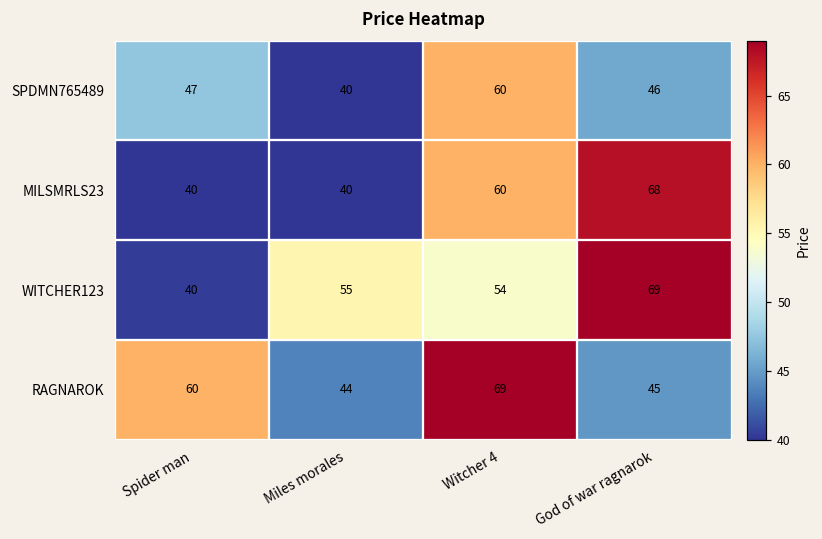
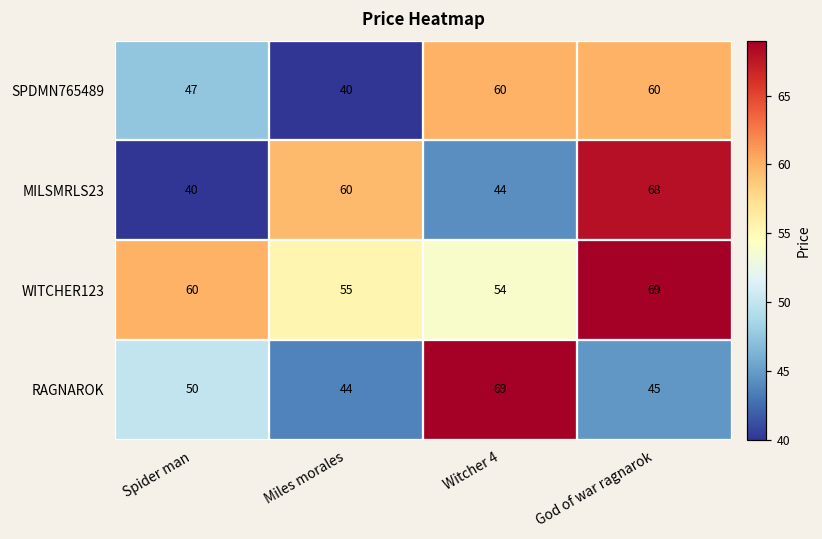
SPDMN765489, God of war ragnarok: 46 -> 60
MILSMRLS23, Miles morales: 40 -> 60
MILSMRLS23, Witcher 4: 60 -> 44
WITCHER123, Spider man: 40 -> 60
RAGNAROK, Spider man: 60 -> 50
